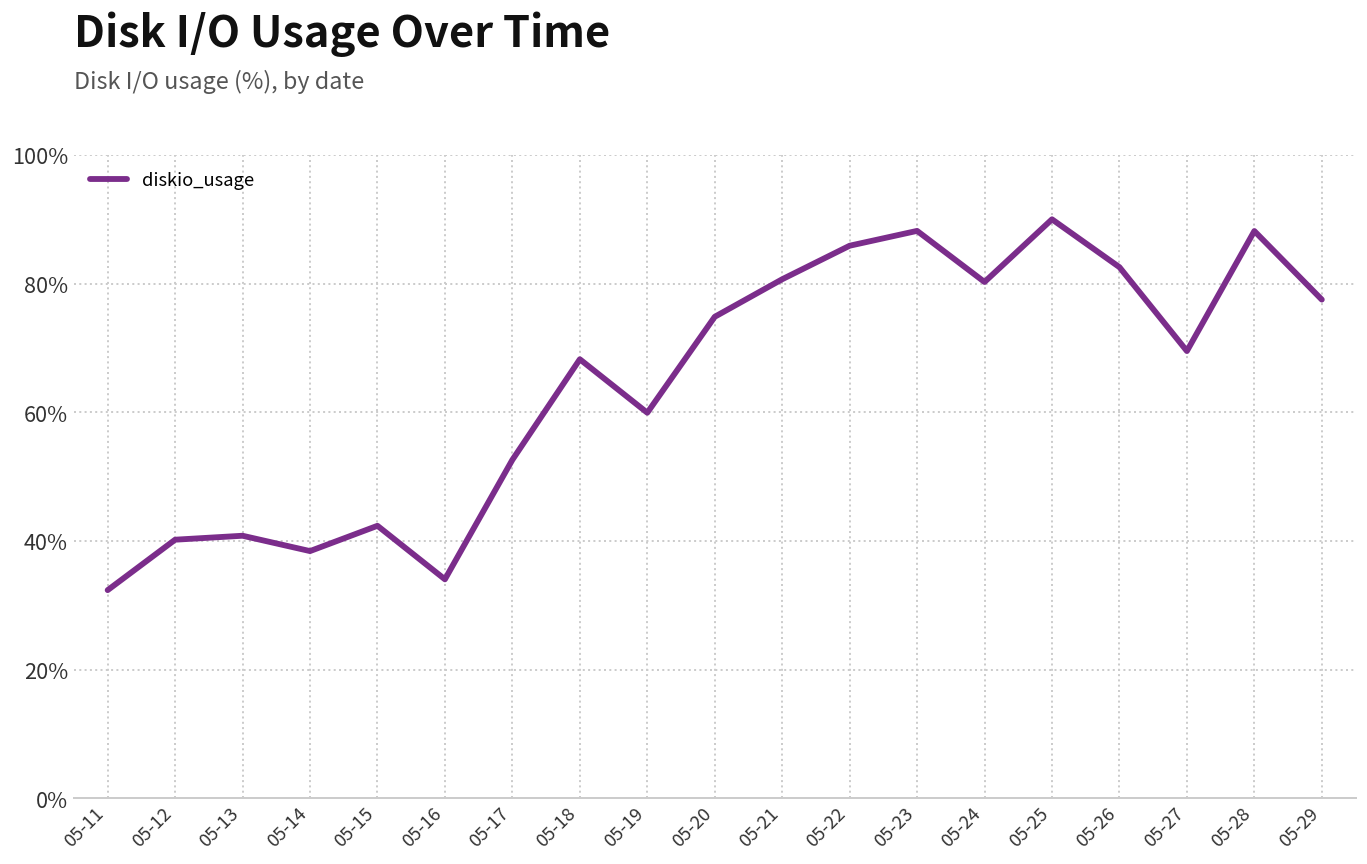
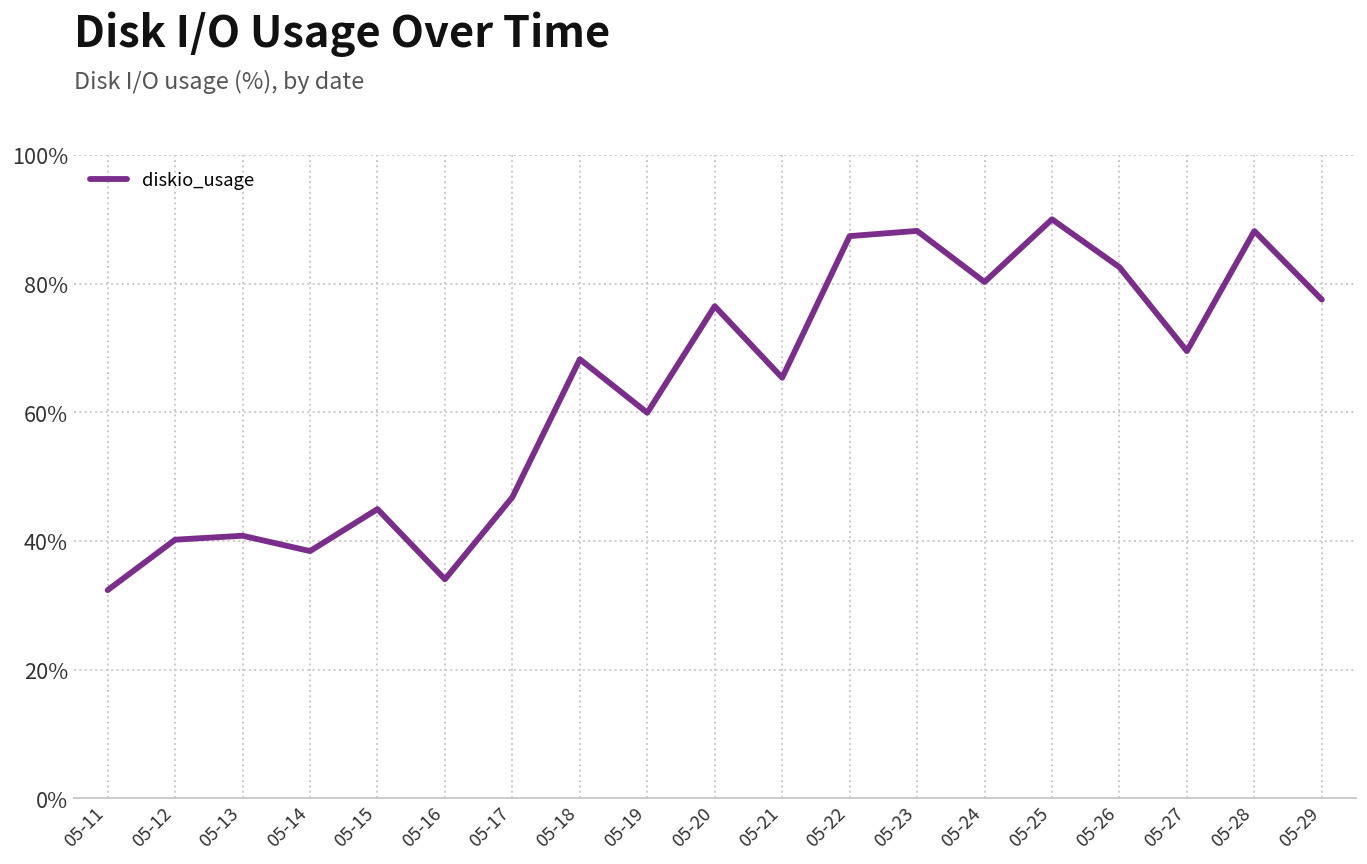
05-15: 42% -> 45%
05-17: 53% -> 47%
05-20: 75% -> 76%
05-21: 81% -> 65%
05-22: 86% -> 87%
